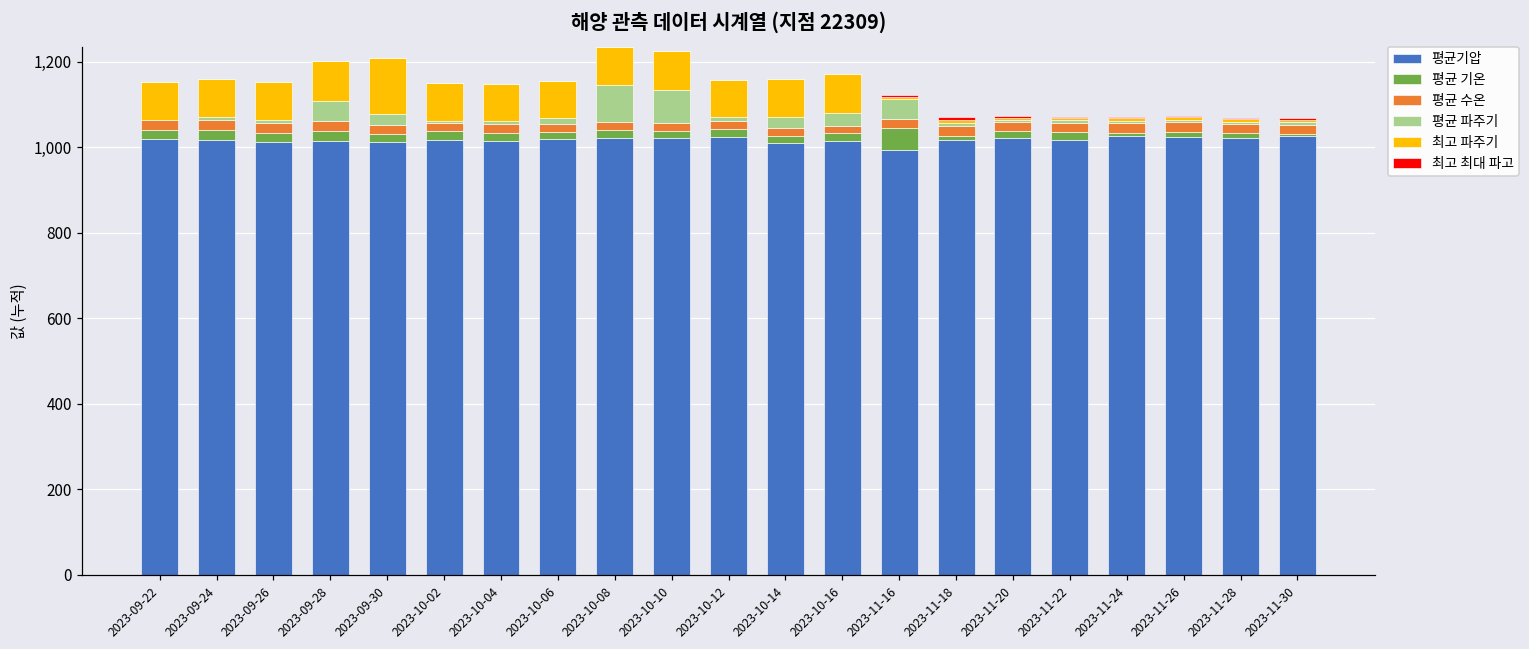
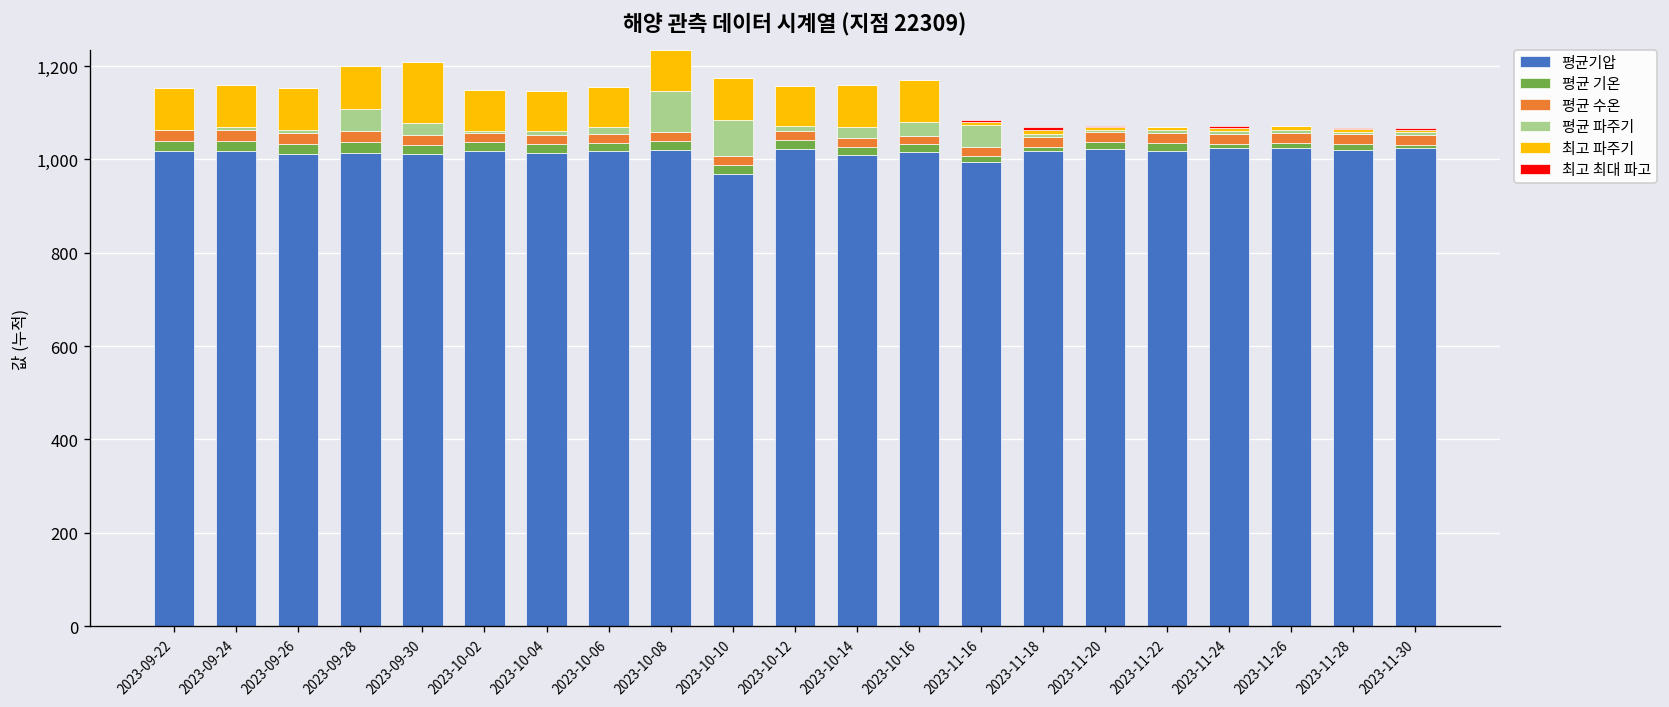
평균기압, 2023-10-10: 1,020 -> 970
평균 기온, 2023-11-16: 50 -> 10
